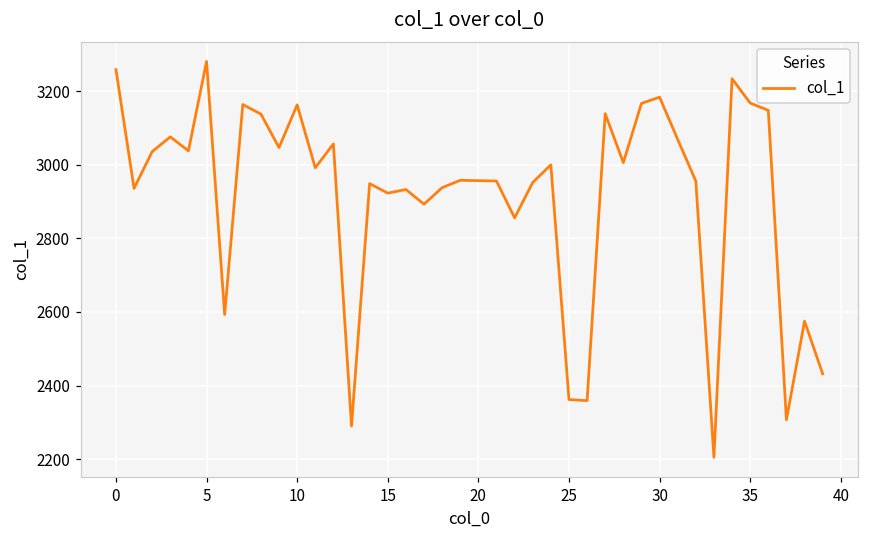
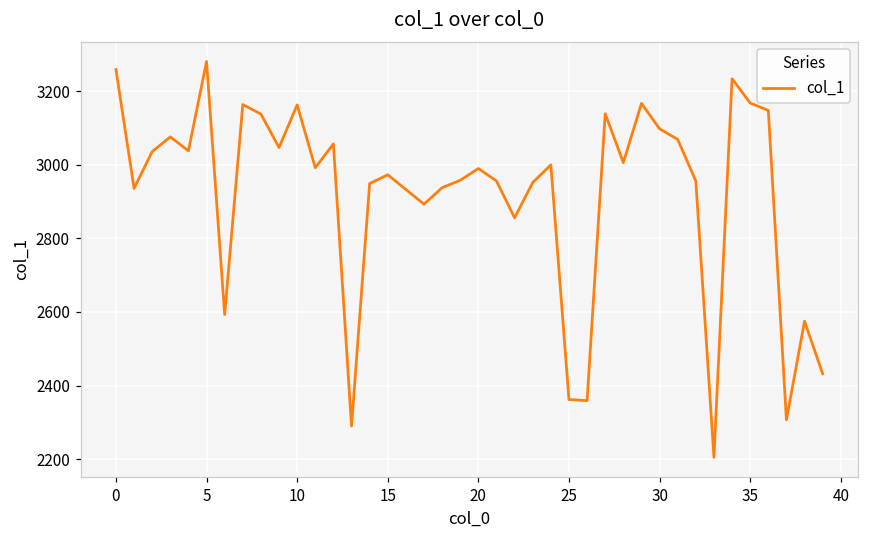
15: 2920 -> 2970
20: 2960 -> 2990
30: 3180 -> 3100
